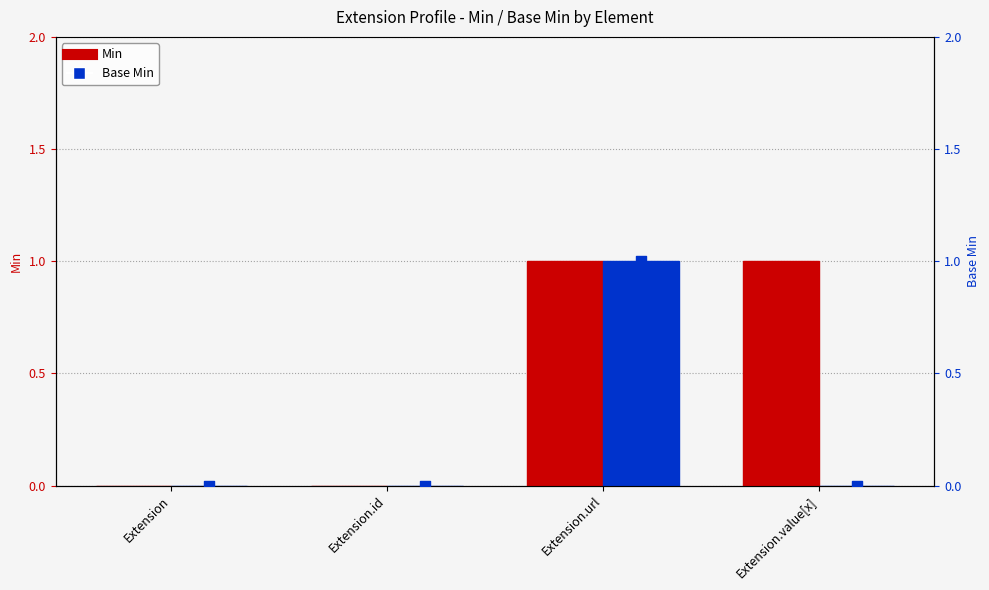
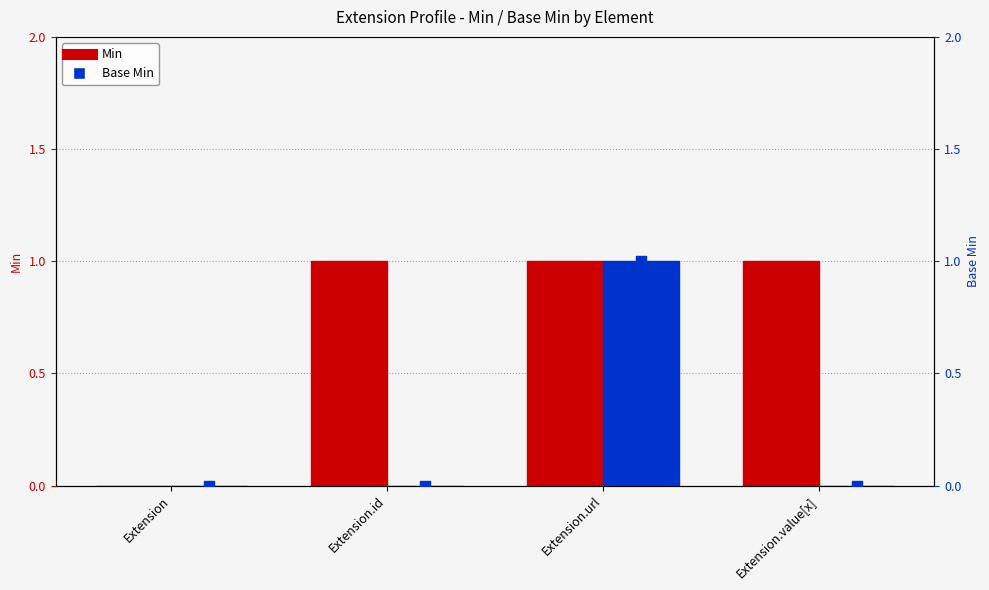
Min, Extension.id: 0 -> 1
